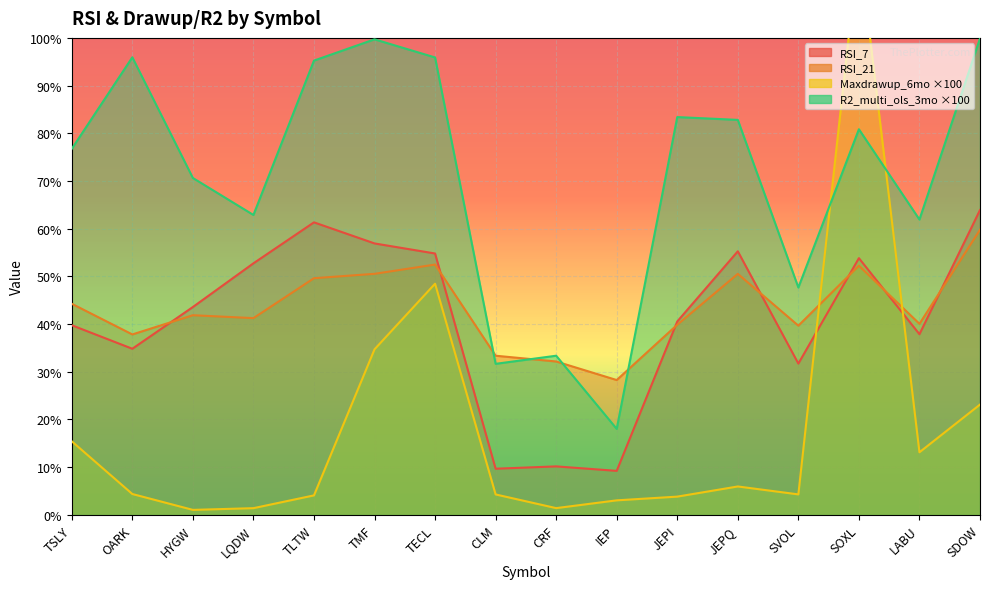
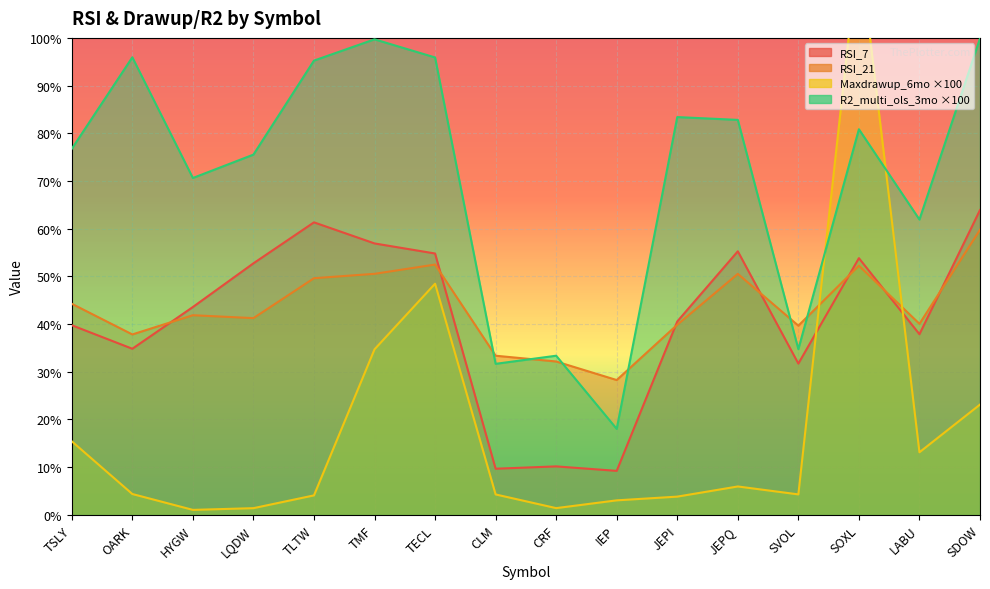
R2_multi_ols_3mo ×100, LQDW: 63% -> 76%
R2_multi_ols_3mo ×100, SVOL: 48% -> 35%
